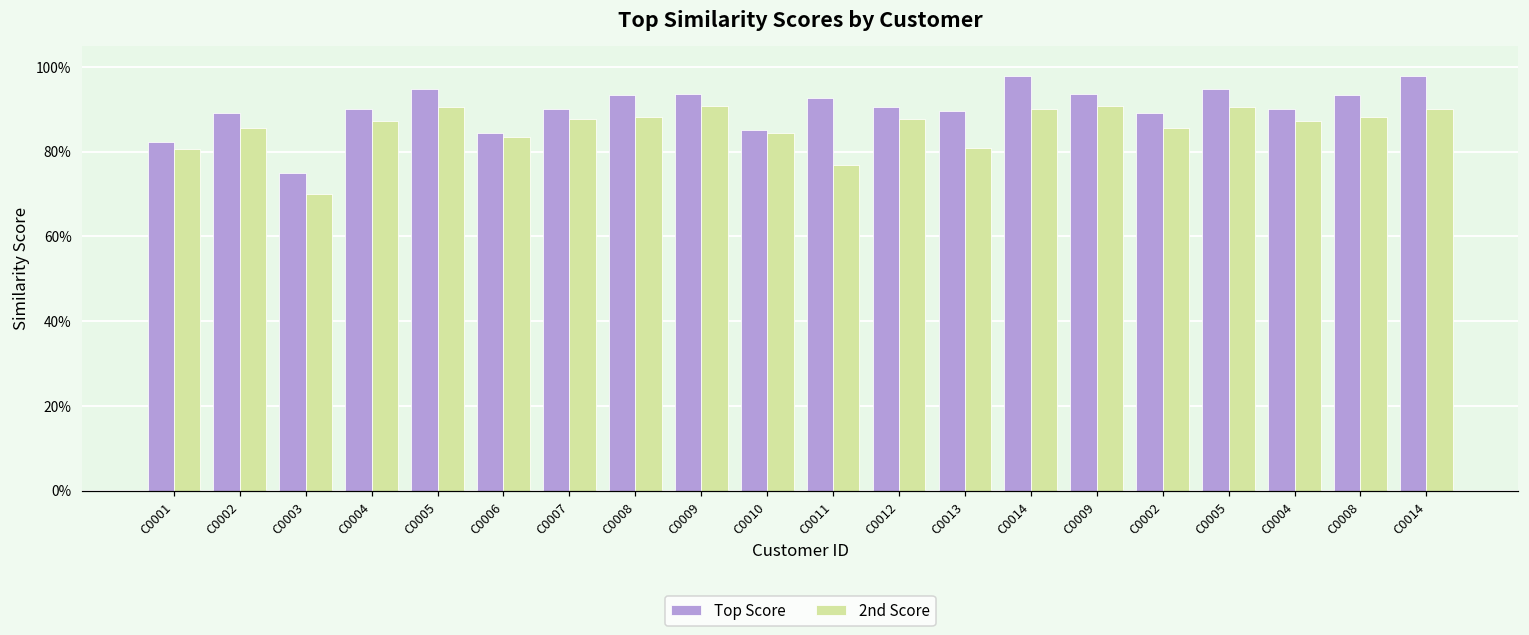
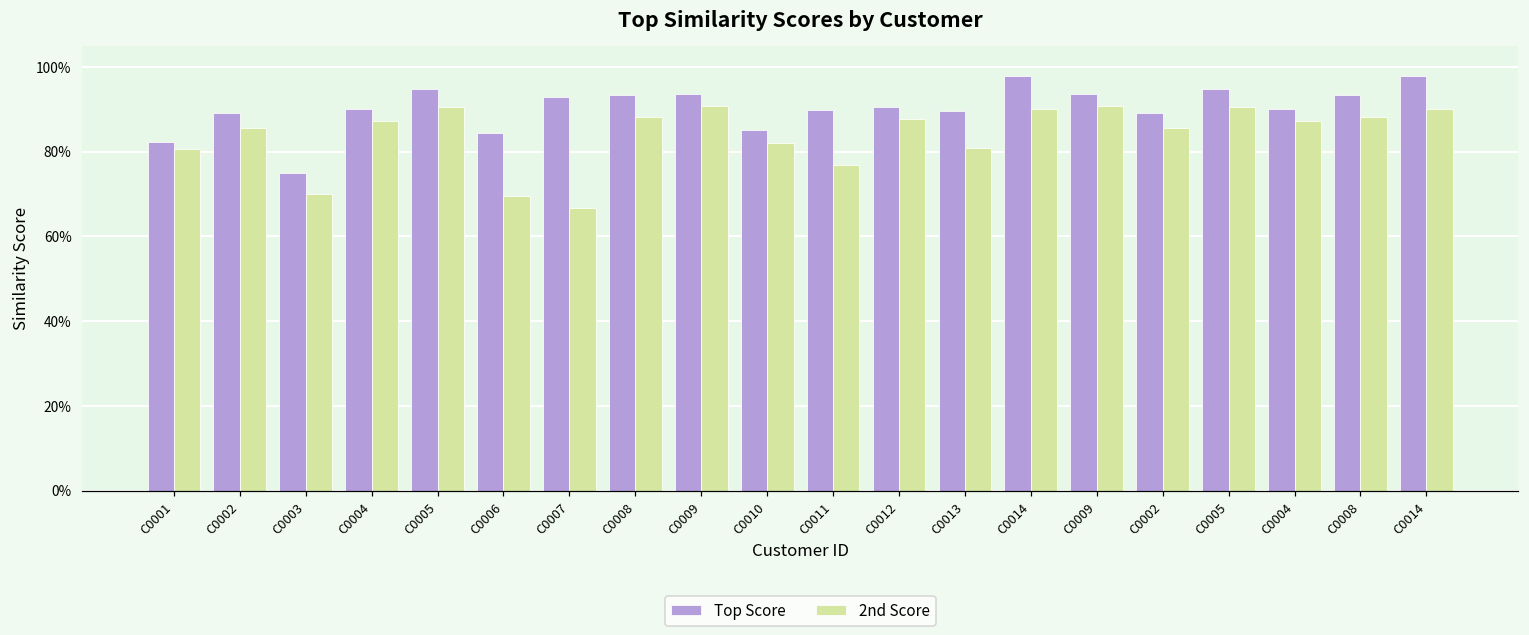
2nd Score, C0006: 83% -> 70%
Top Score, C0007: 90% -> 93%
2nd Score, C0007: 88% -> 67%
2nd Score, C0010: 84% -> 82%
Top Score, C0011: 93% -> 90%
